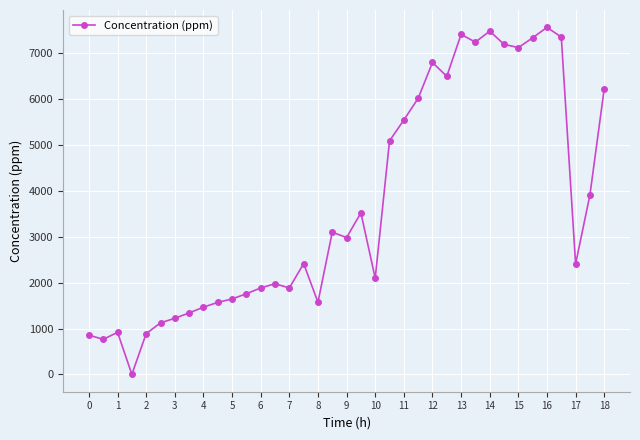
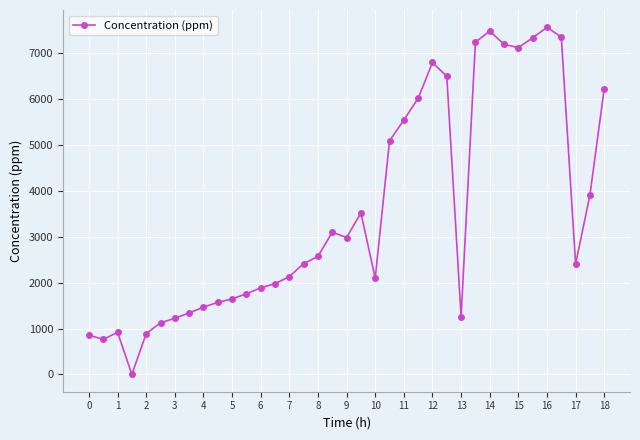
7: 1900 -> 2100
8: 1600 -> 2600
13: 7400 -> 1300
